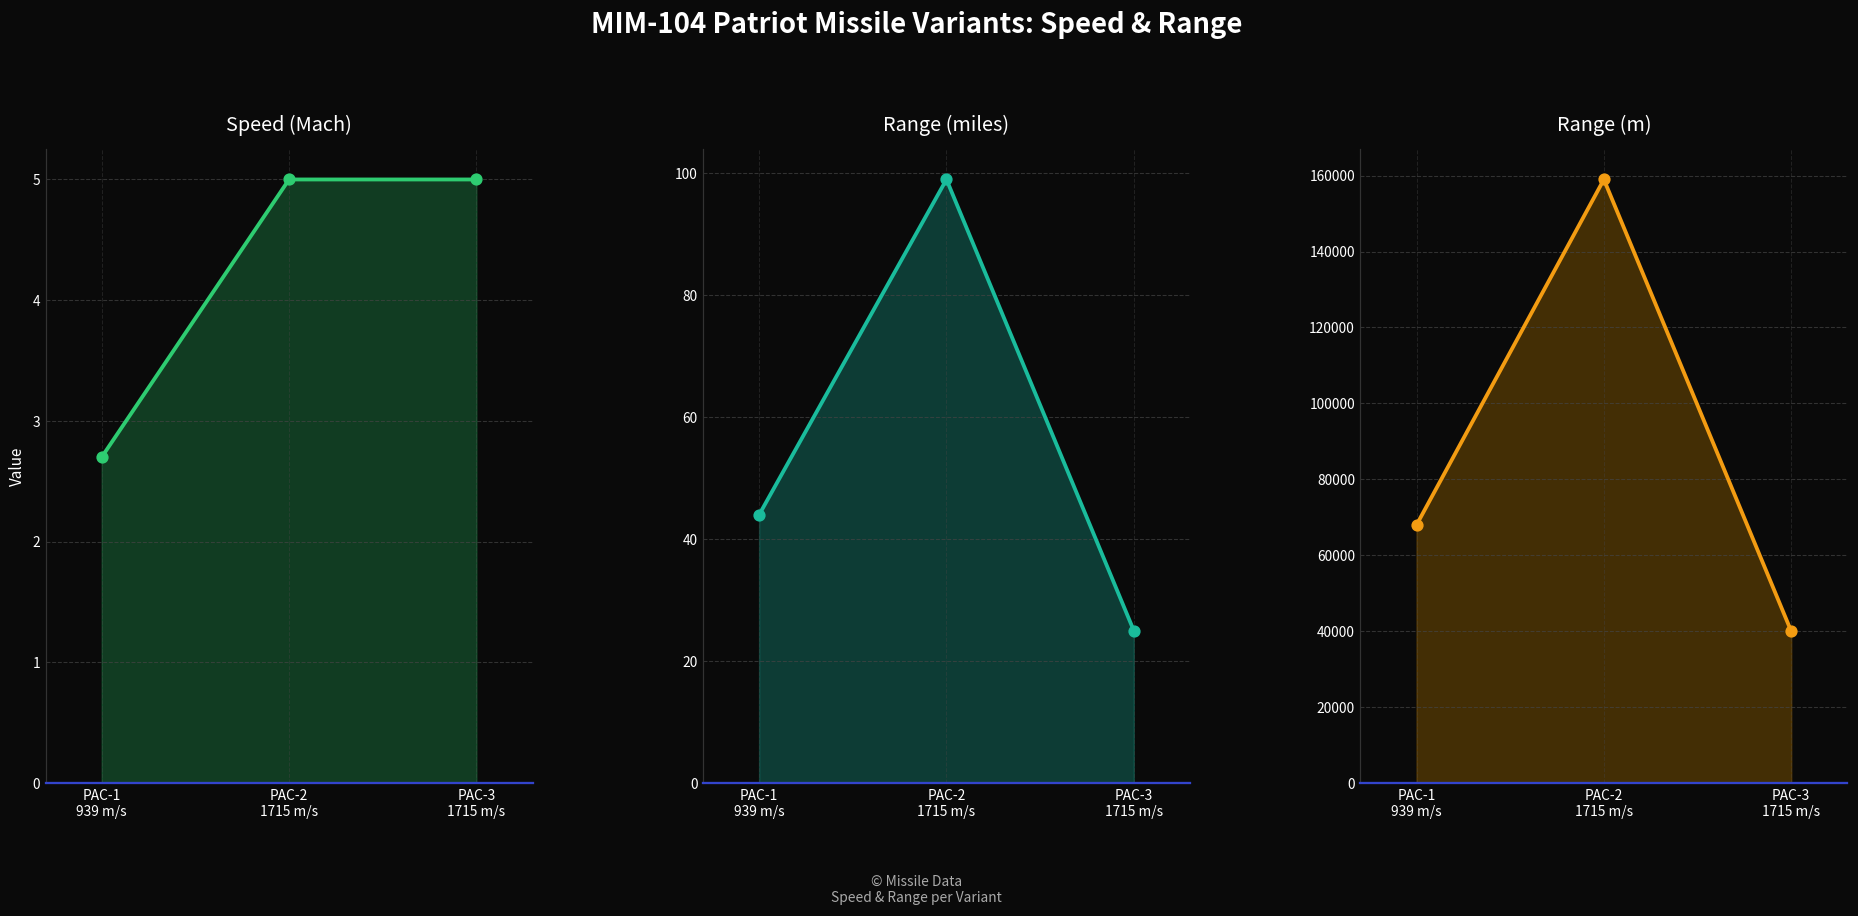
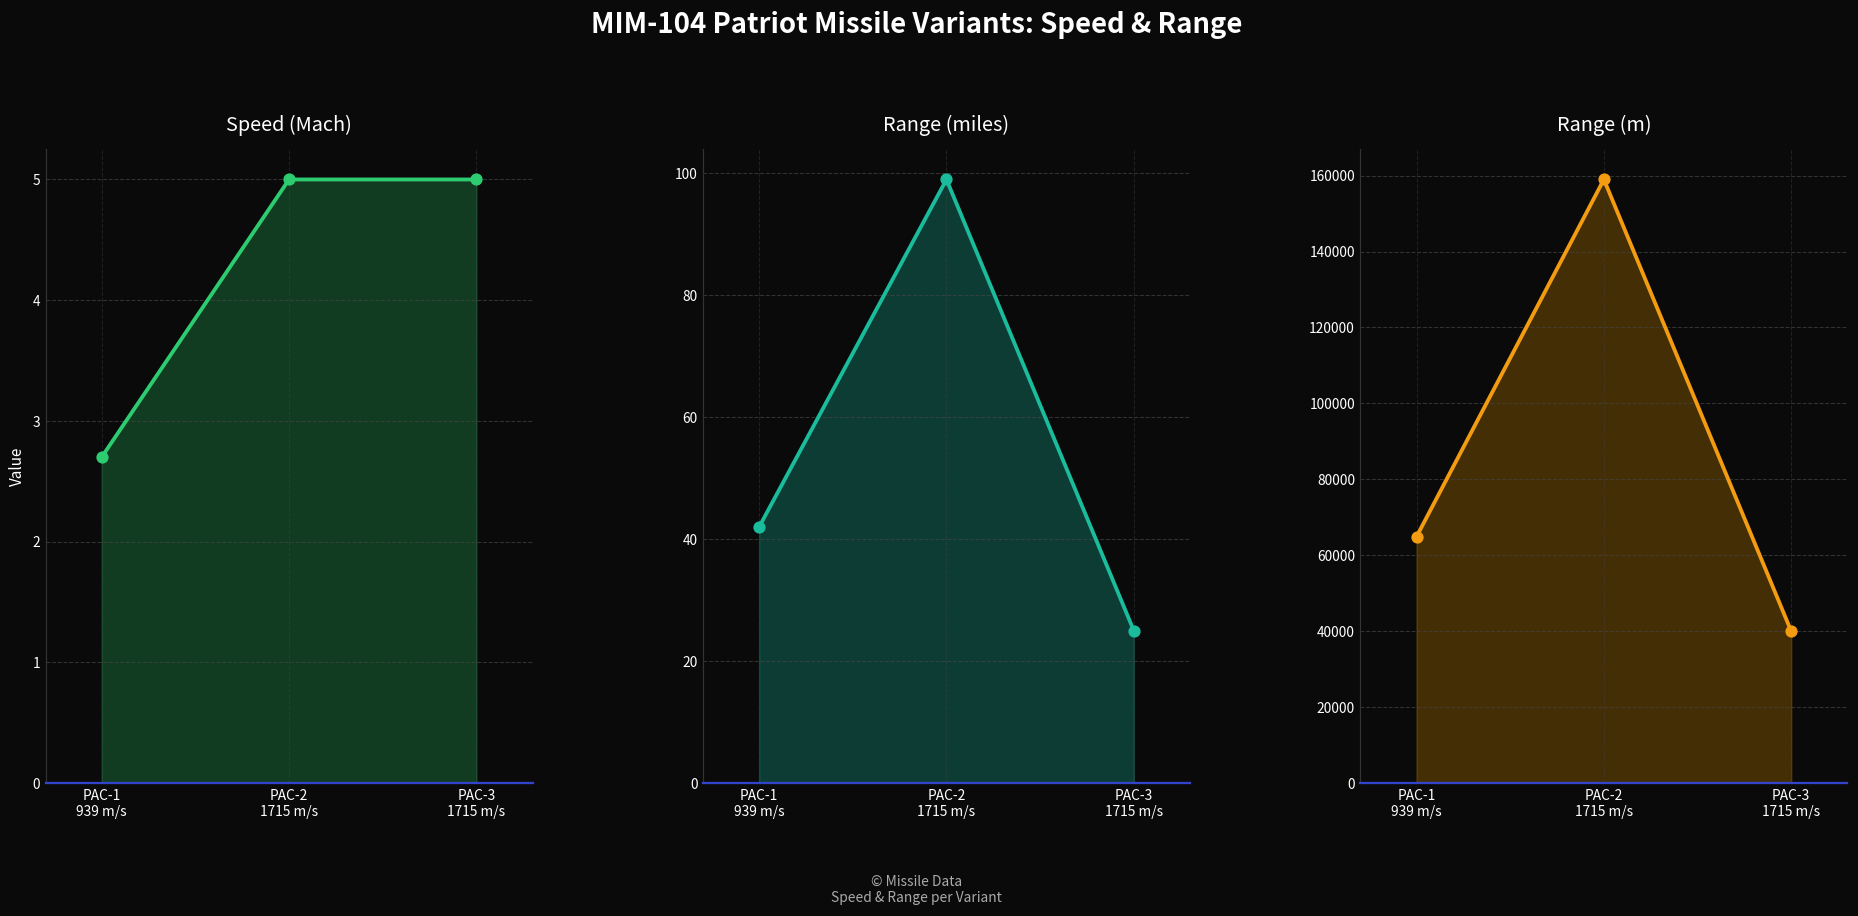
Range (miles), PAC-1 939 m/s: 44 -> 42
Range (m), PAC-1 939 m/s: 68000 -> 65000
